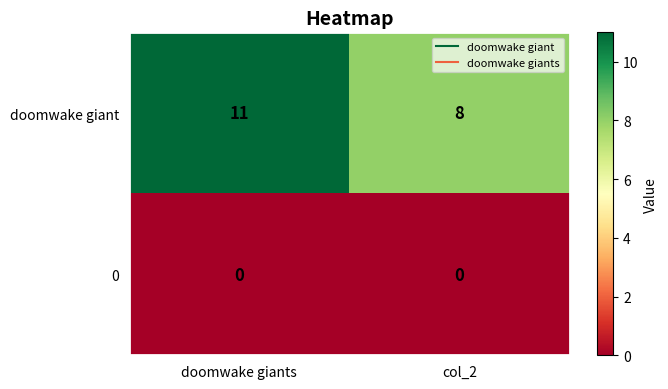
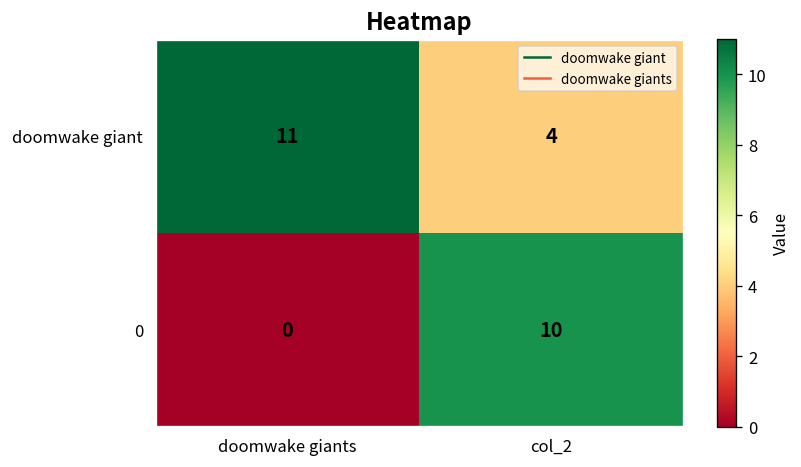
doomwake giant, col_2: 8 -> 4
0, col_2: 0 -> 10
